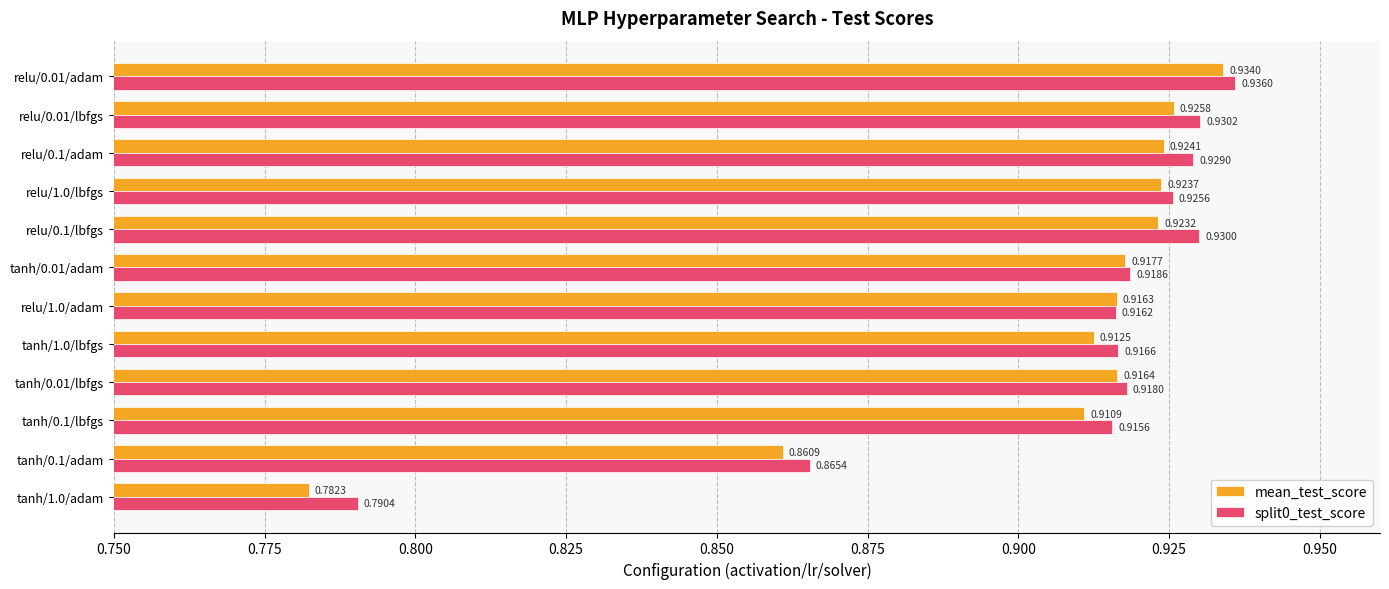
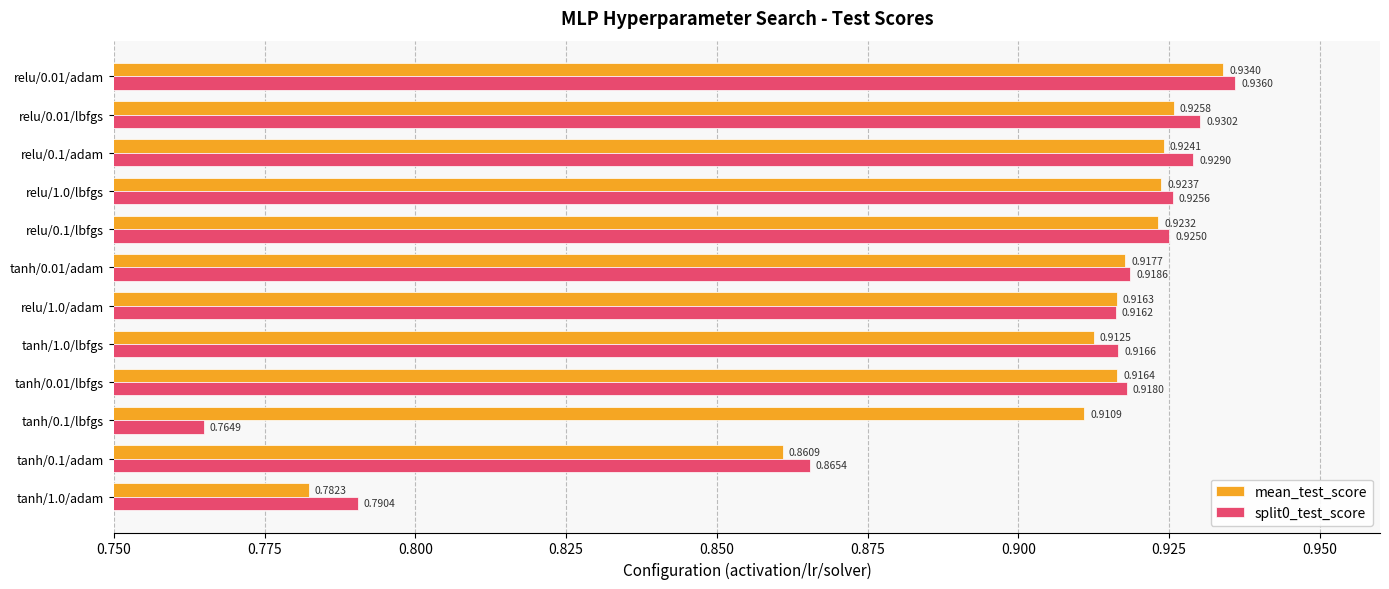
split0_test_score, relu/0.1/lbfgs: 0.9300 -> 0.9250
split0_test_score, tanh/0.1/lbfgs: 0.9156 -> 0.7649
